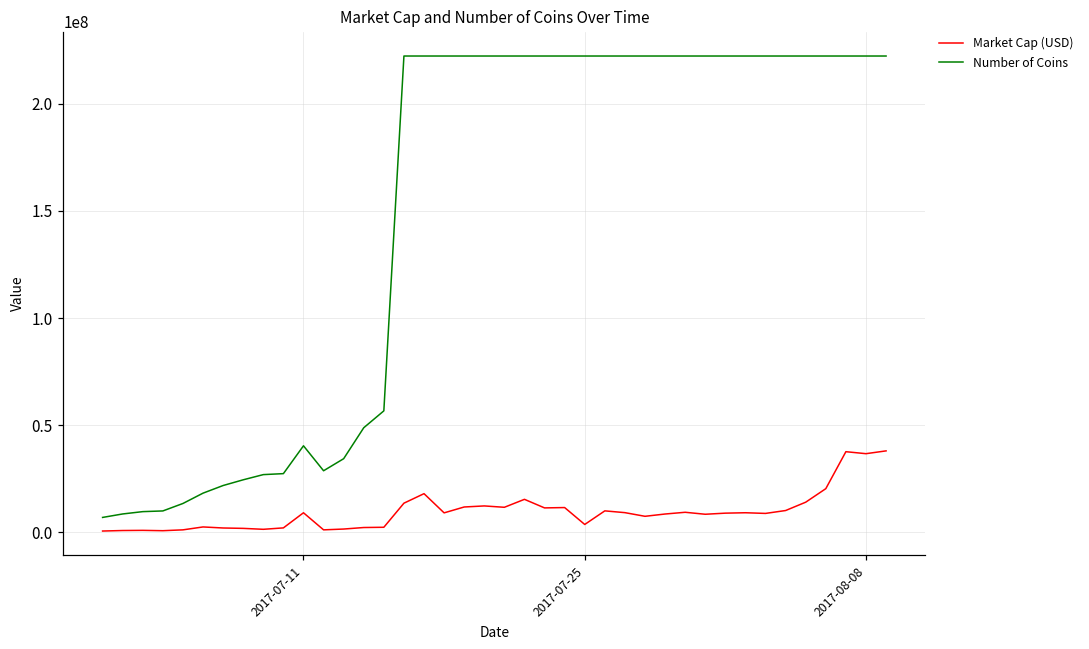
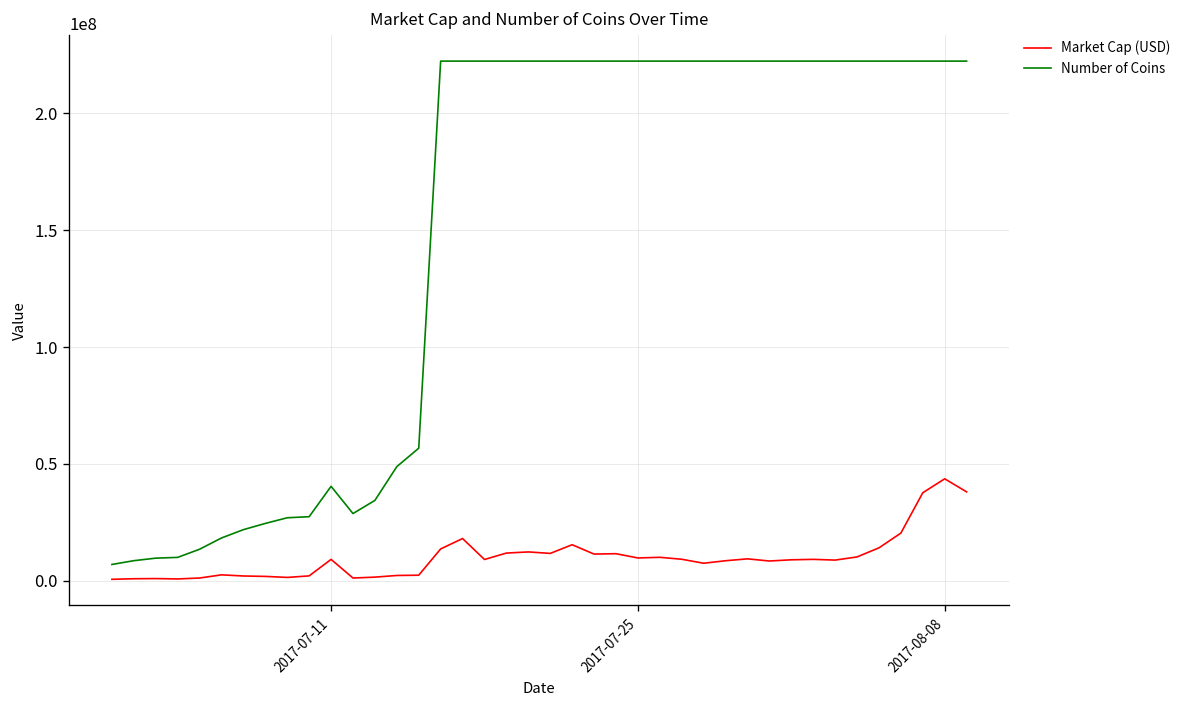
Market Cap (USD), 2017-07-25: 4000000 -> 10000000
Market Cap (USD), 2017-08-08: 37000000 -> 44000000
